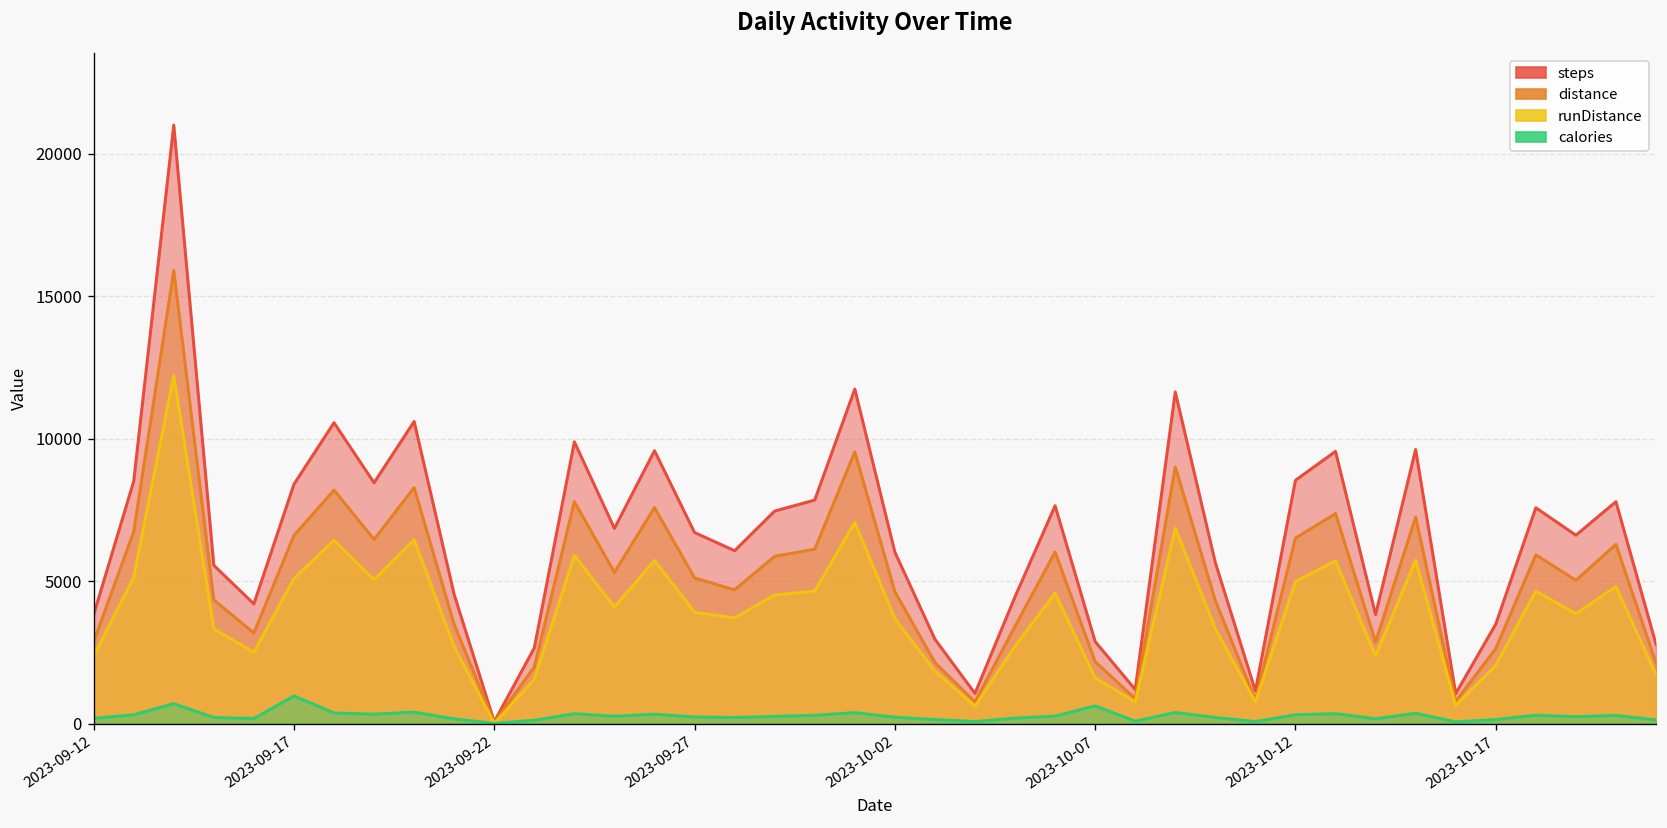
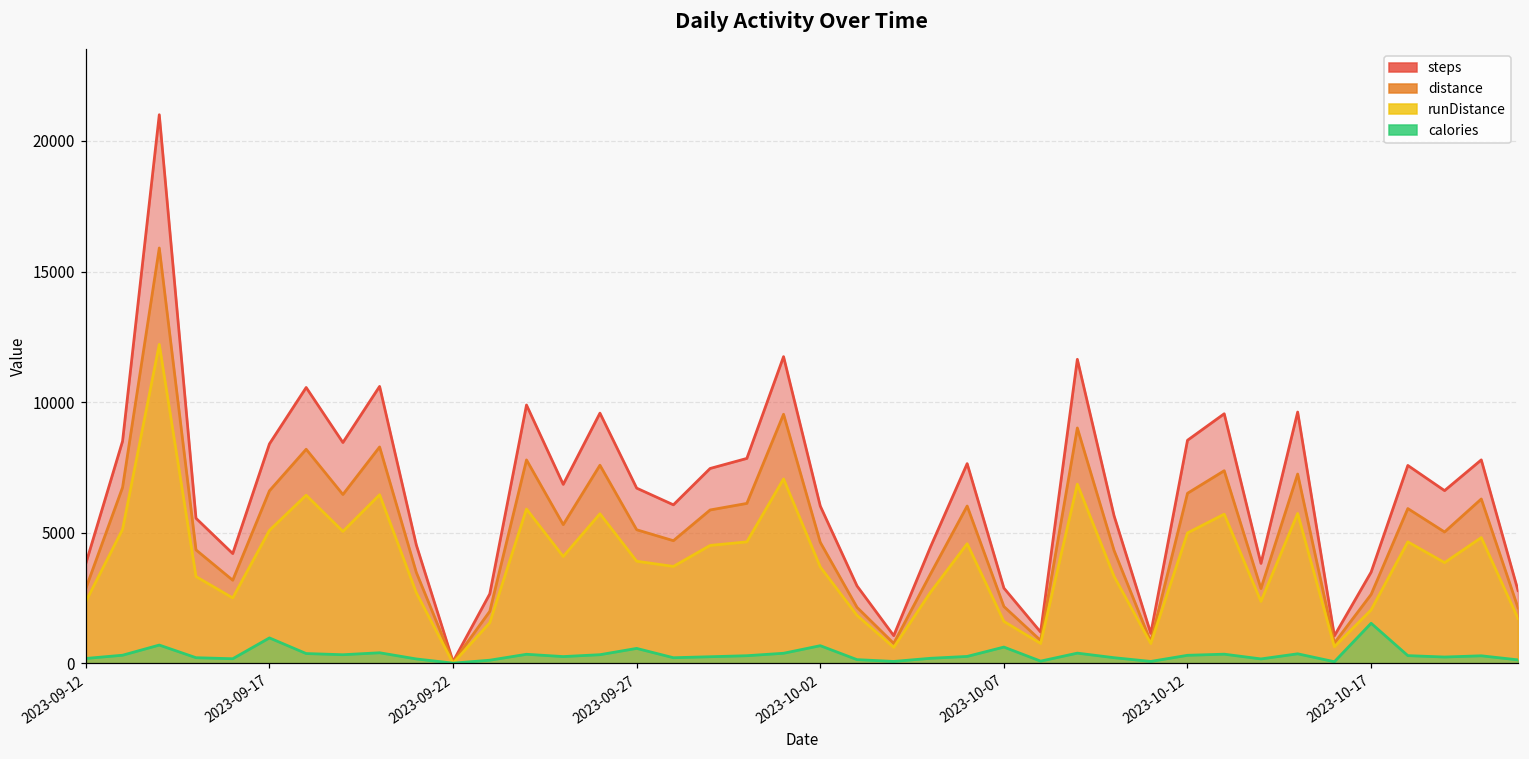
calories, 2023-09-27: 200 -> 600
calories, 2023-10-02: 200 -> 700
calories, 2023-10-17: 100 -> 1500
